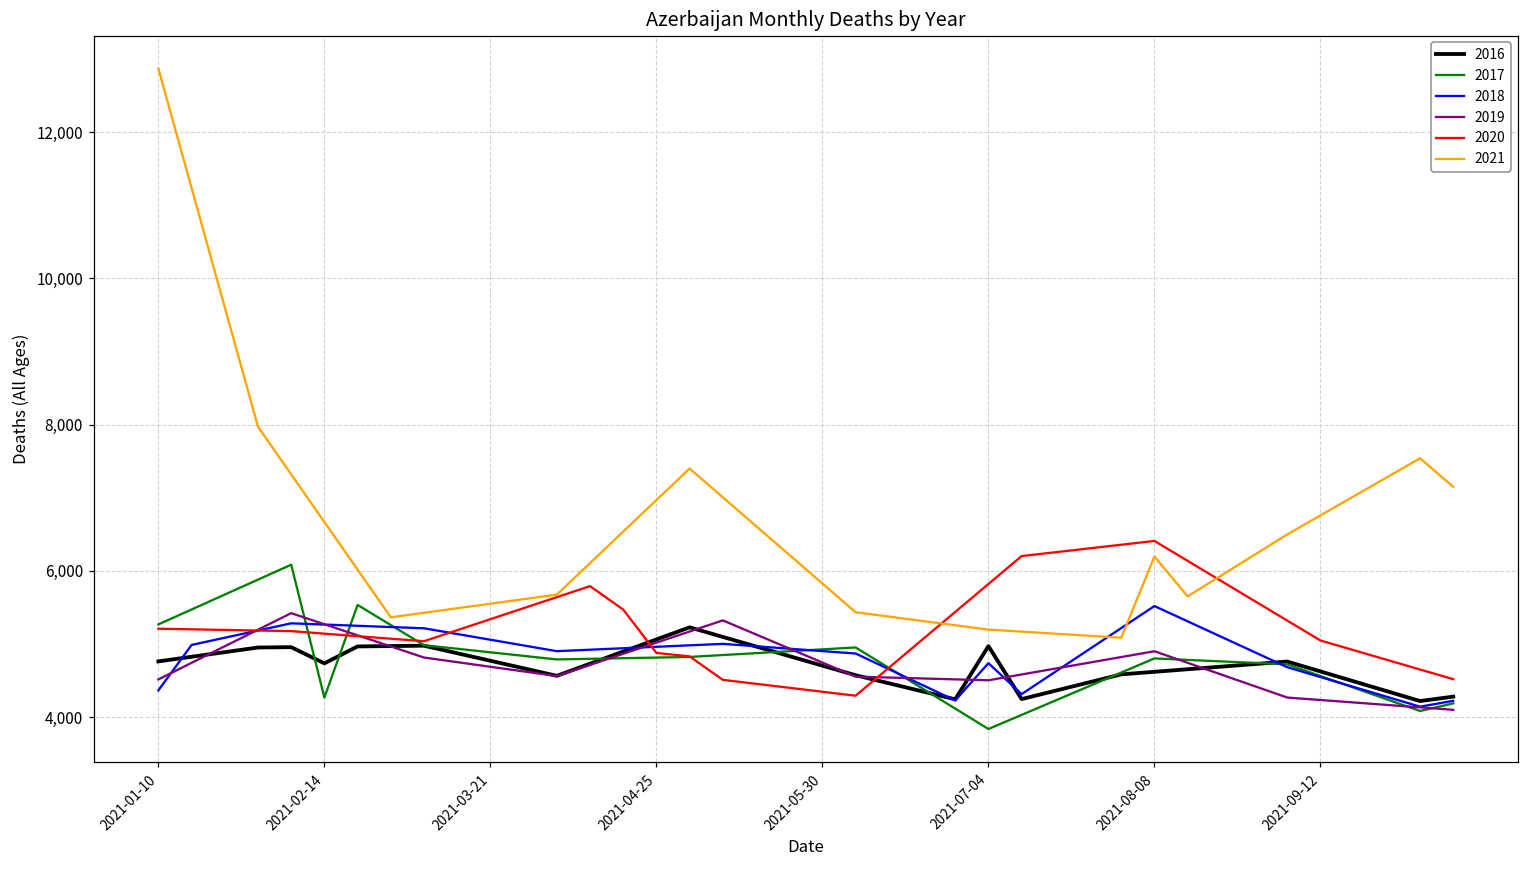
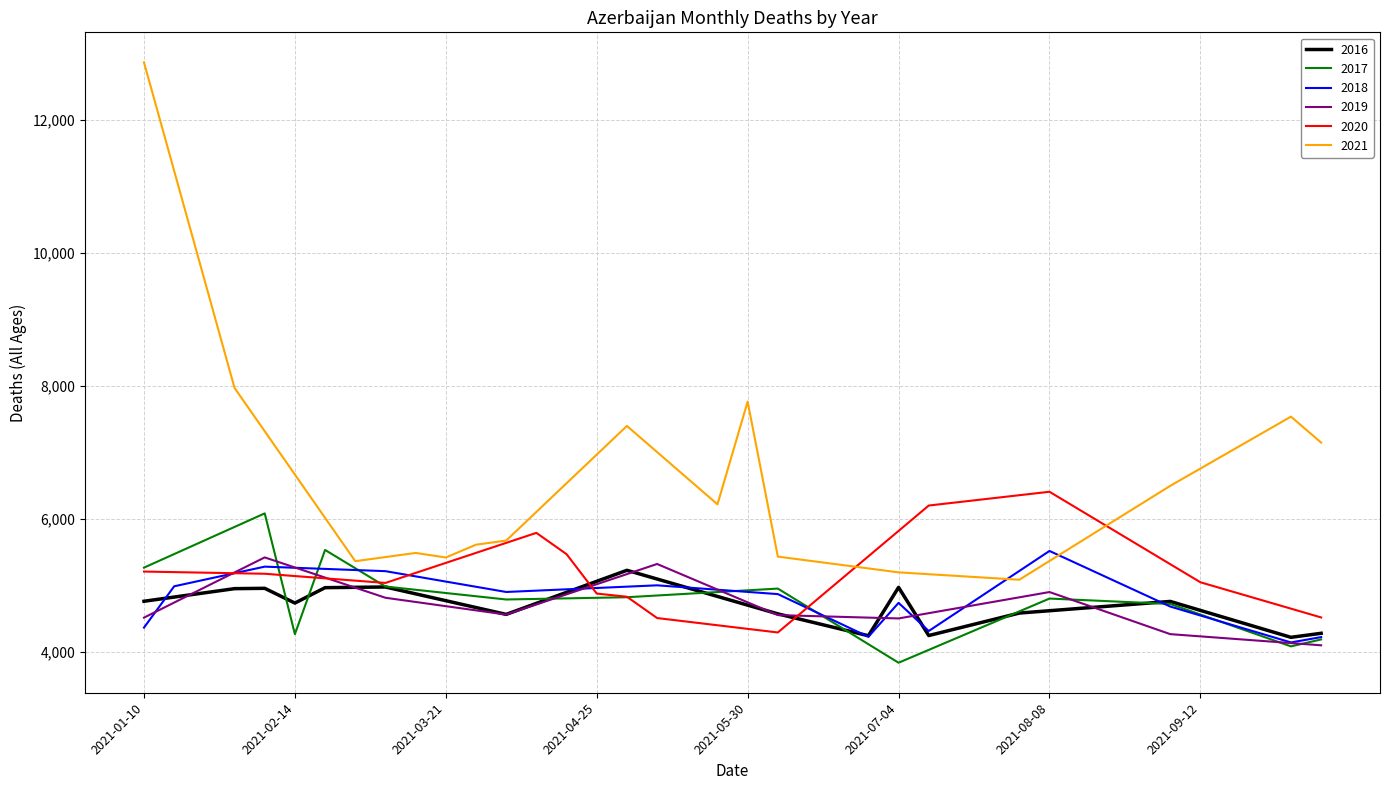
2021, 2021-03-21: 5,600 -> 5,400
2021, 2021-05-30: 5,800 -> 7,800
2021, 2021-08-08: 6,200 -> 5,400
